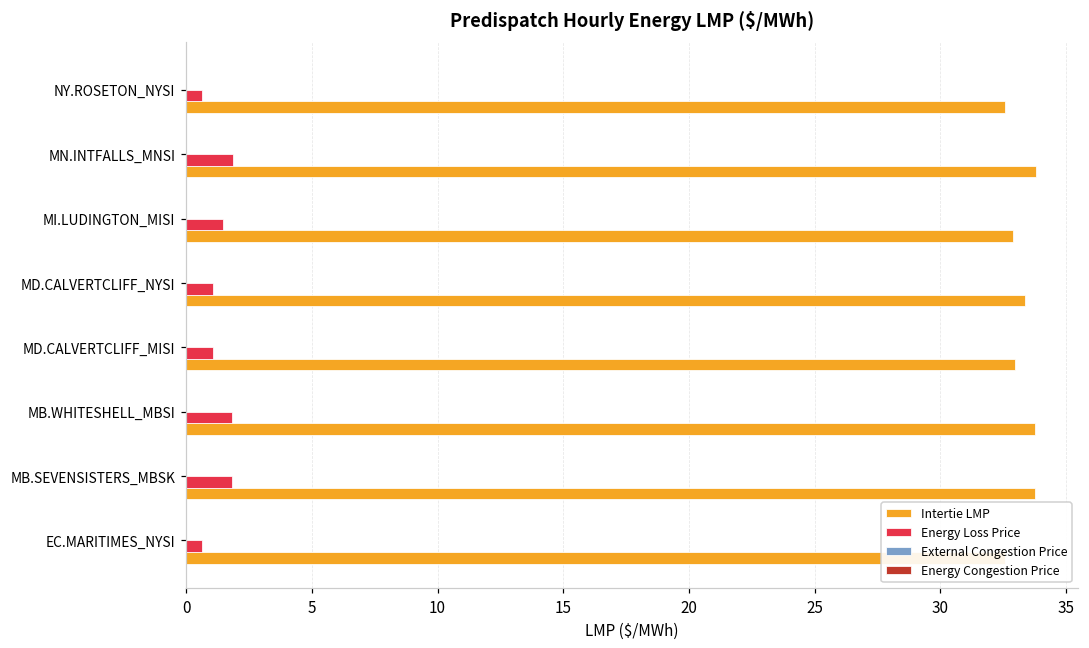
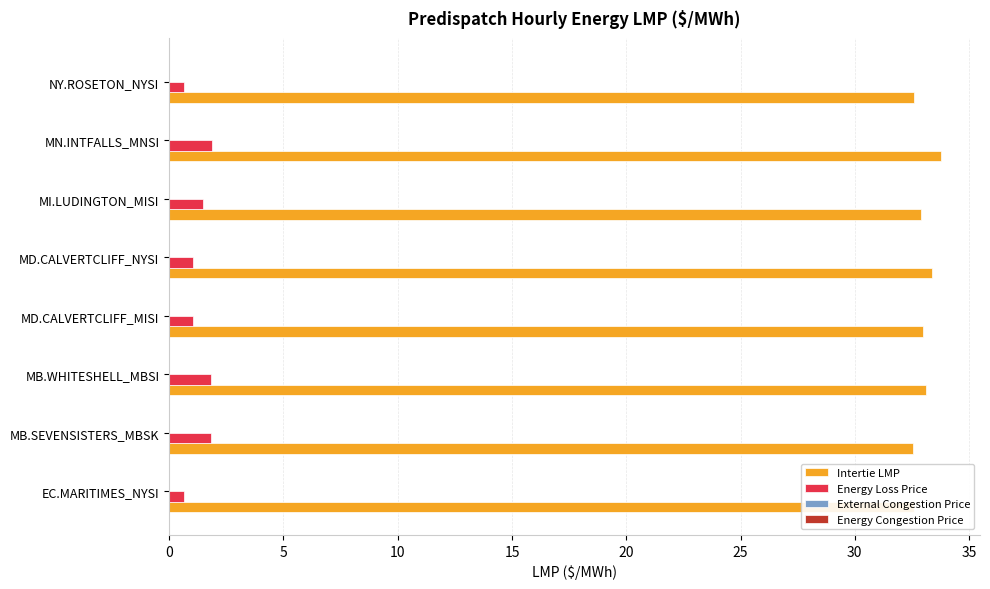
Intertie LMP, MB.WHITESHELL_MBSI: 33.8 -> 33.1
Intertie LMP, MB.SEVENSISTERS_MBSK: 33.8 -> 32.6
